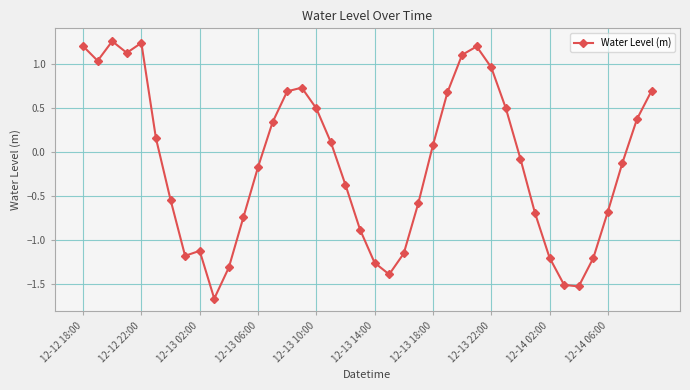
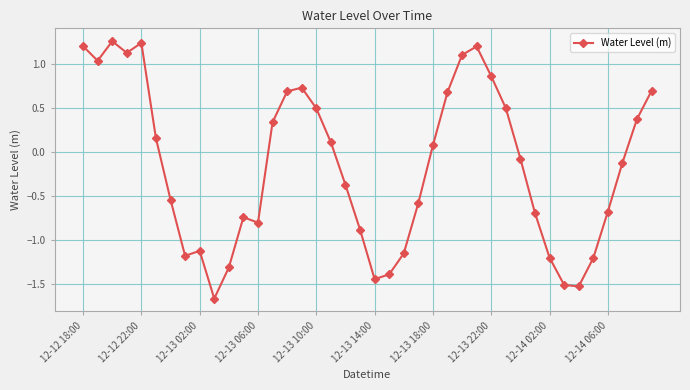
12-13 06:00: -0.2 -> -0.8
12-13 14:00: -1.3 -> -1.4
12-13 22:00: 1.0 -> 0.9
